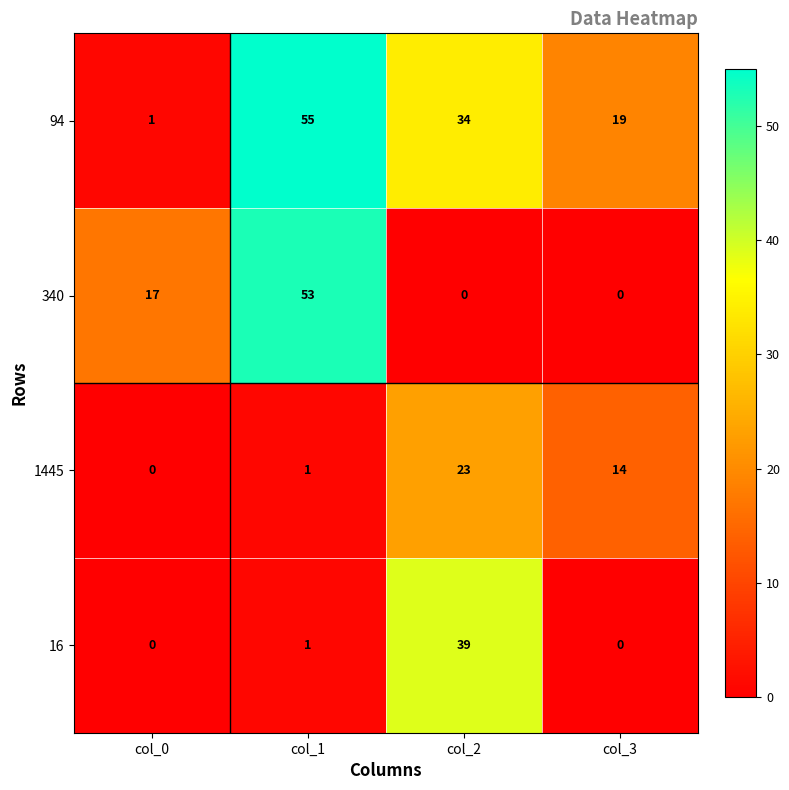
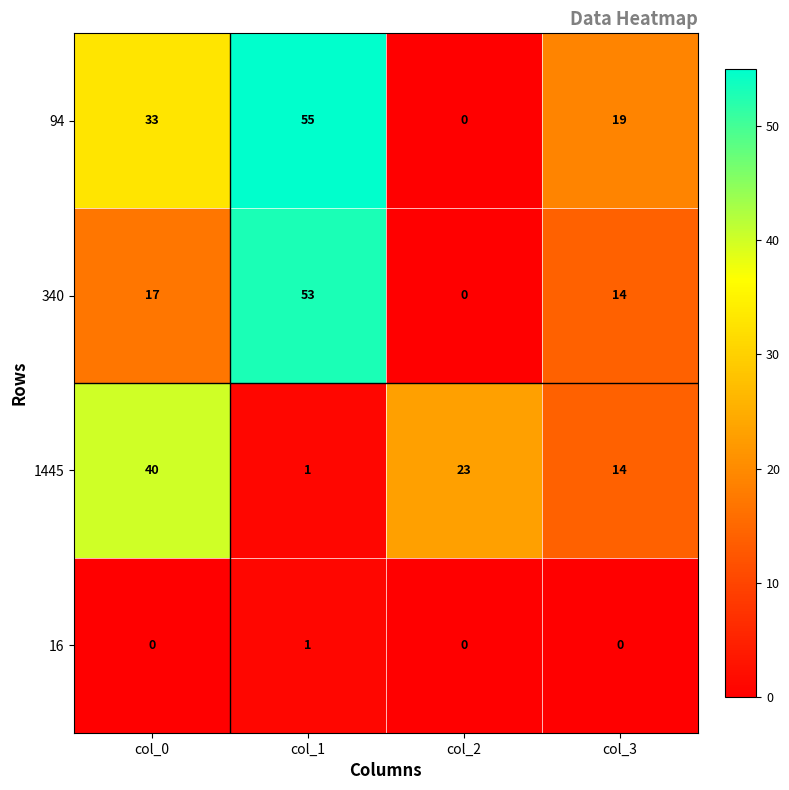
94, col_0: 1 -> 33
94, col_2: 34 -> 0
340, col_3: 0 -> 14
1445, col_0: 0 -> 40
16, col_2: 39 -> 0
